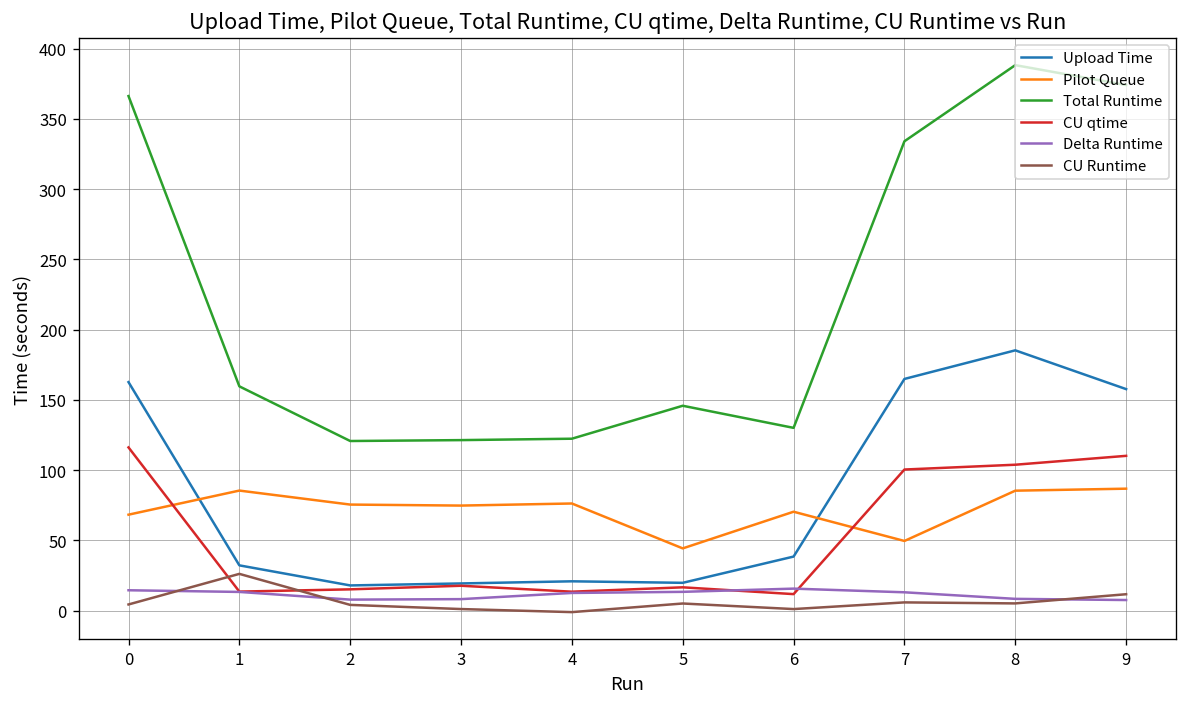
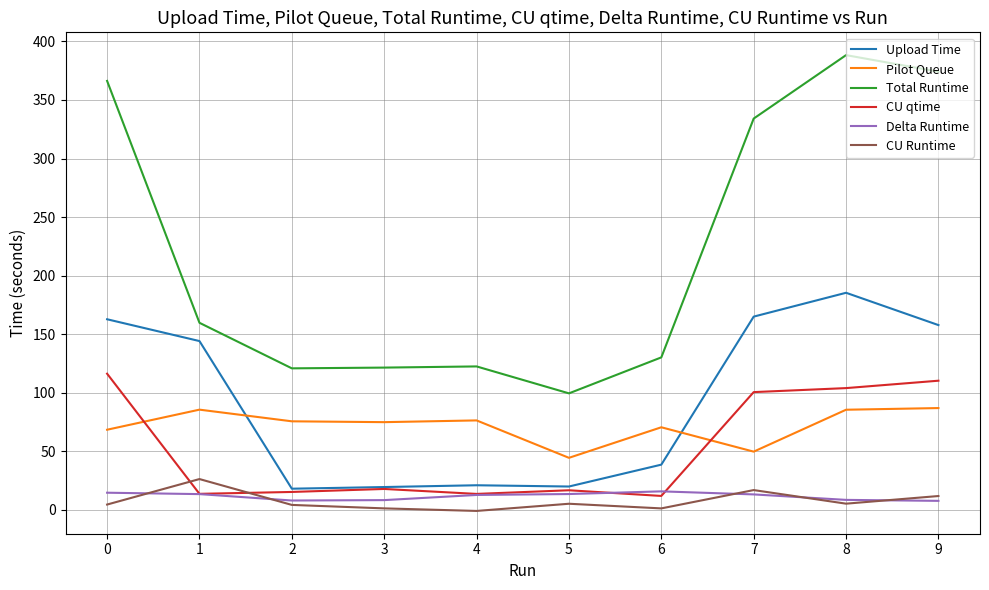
Upload Time, 1: 32 -> 144
Total Runtime, 5: 146 -> 99
CU Runtime, 7: 6 -> 17
